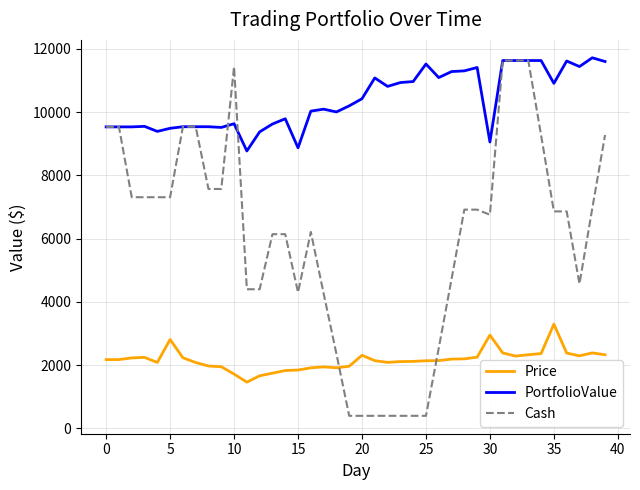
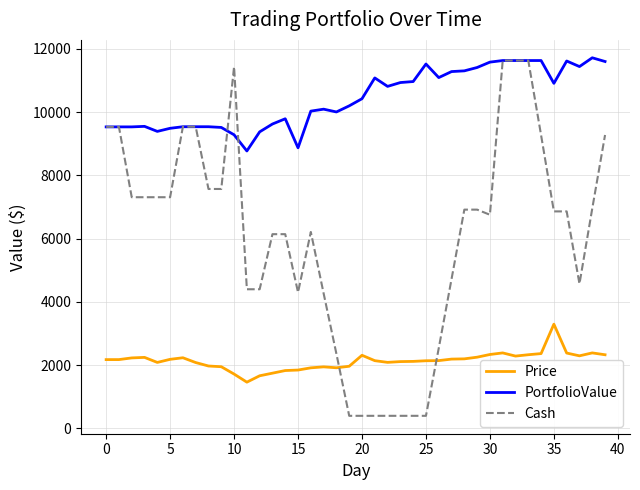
Price, 5: 2800 -> 2200
PortfolioValue, 10: 9600 -> 9300
Price, 30: 2900 -> 2300
PortfolioValue, 30: 9100 -> 11600
